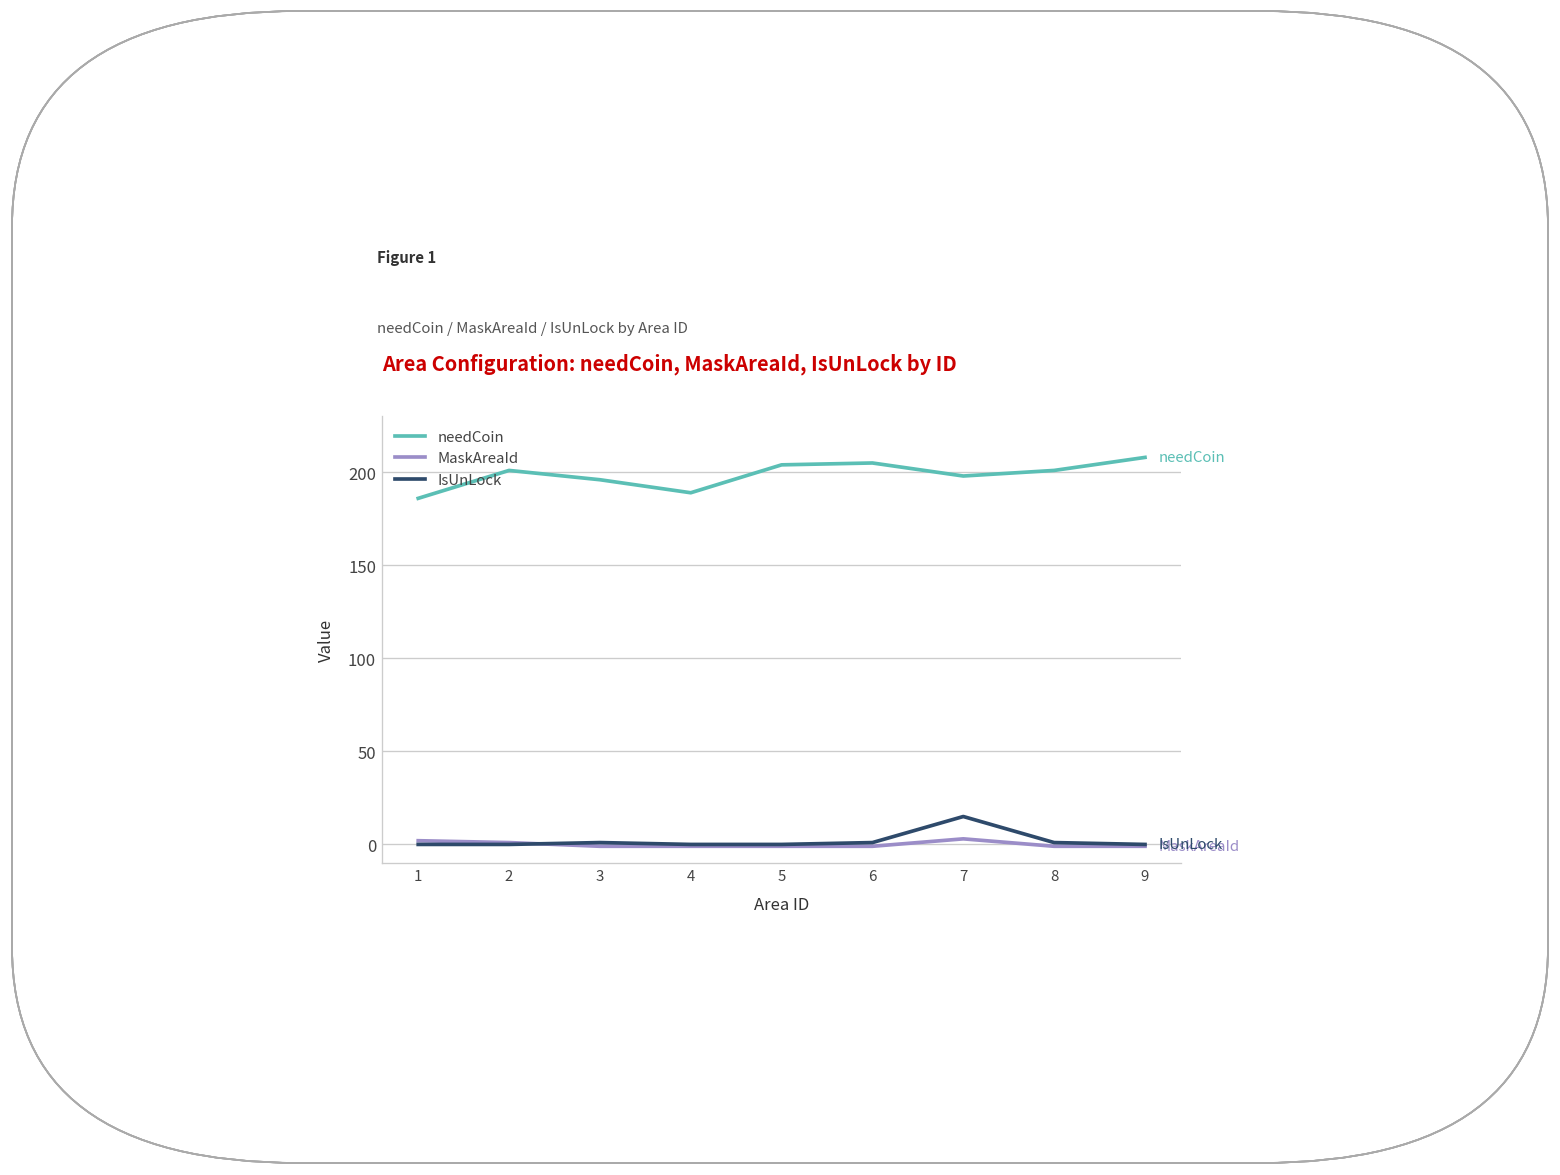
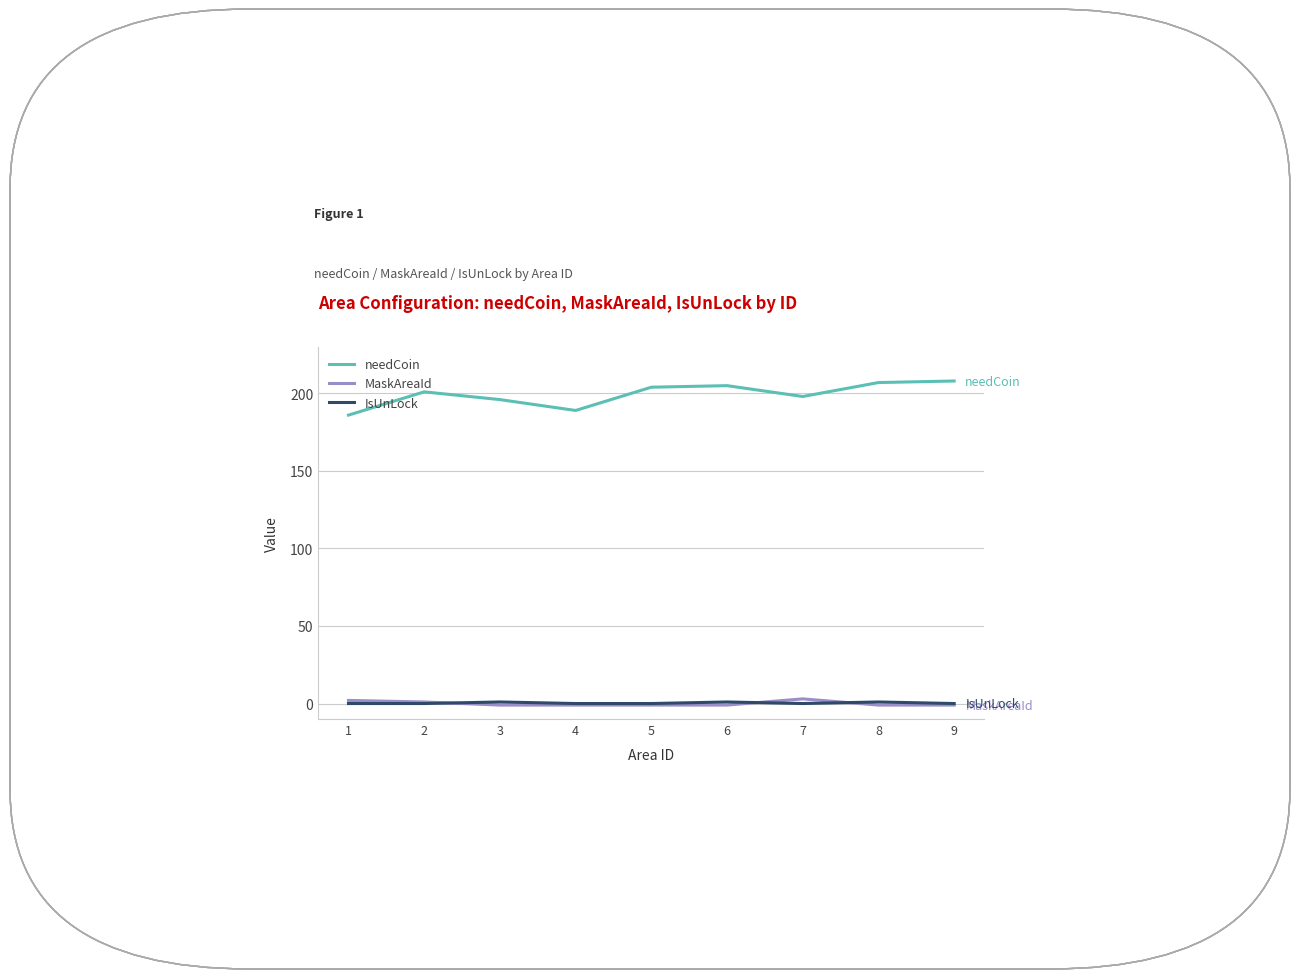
IsUnLock, 7: 15 -> 0
needCoin, 8: 201 -> 207
